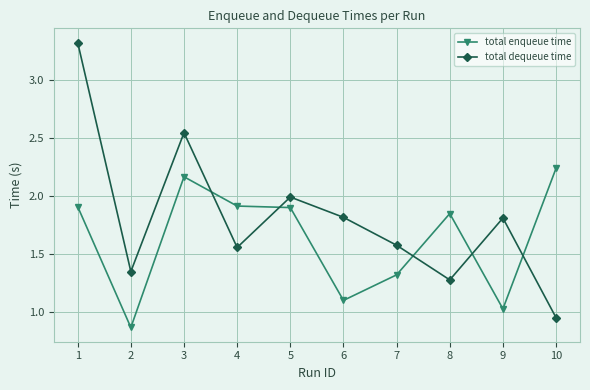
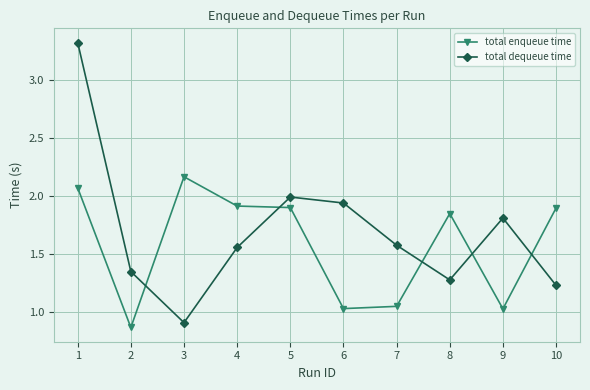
total enqueue time, 1: 1.91 -> 2.07
total dequeue time, 3: 2.55 -> 0.91
total enqueue time, 6: 1.10 -> 1.03
total dequeue time, 6: 1.82 -> 1.94
total enqueue time, 7: 1.32 -> 1.05
total enqueue time, 10: 2.24 -> 1.90
total dequeue time, 10: 0.95 -> 1.23
